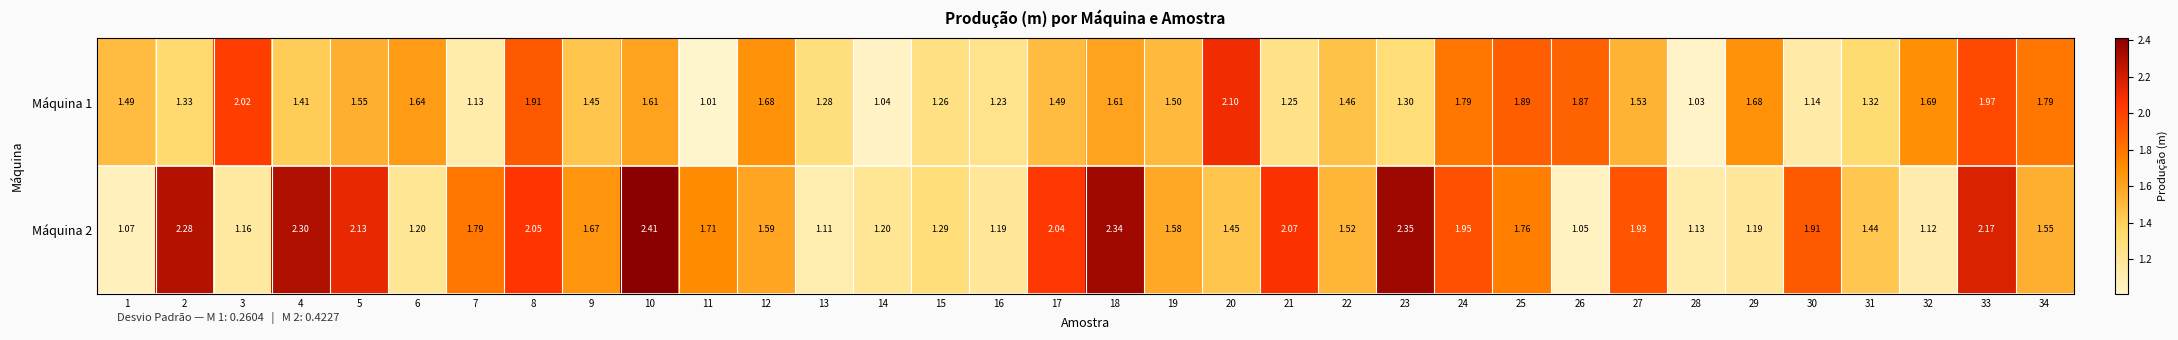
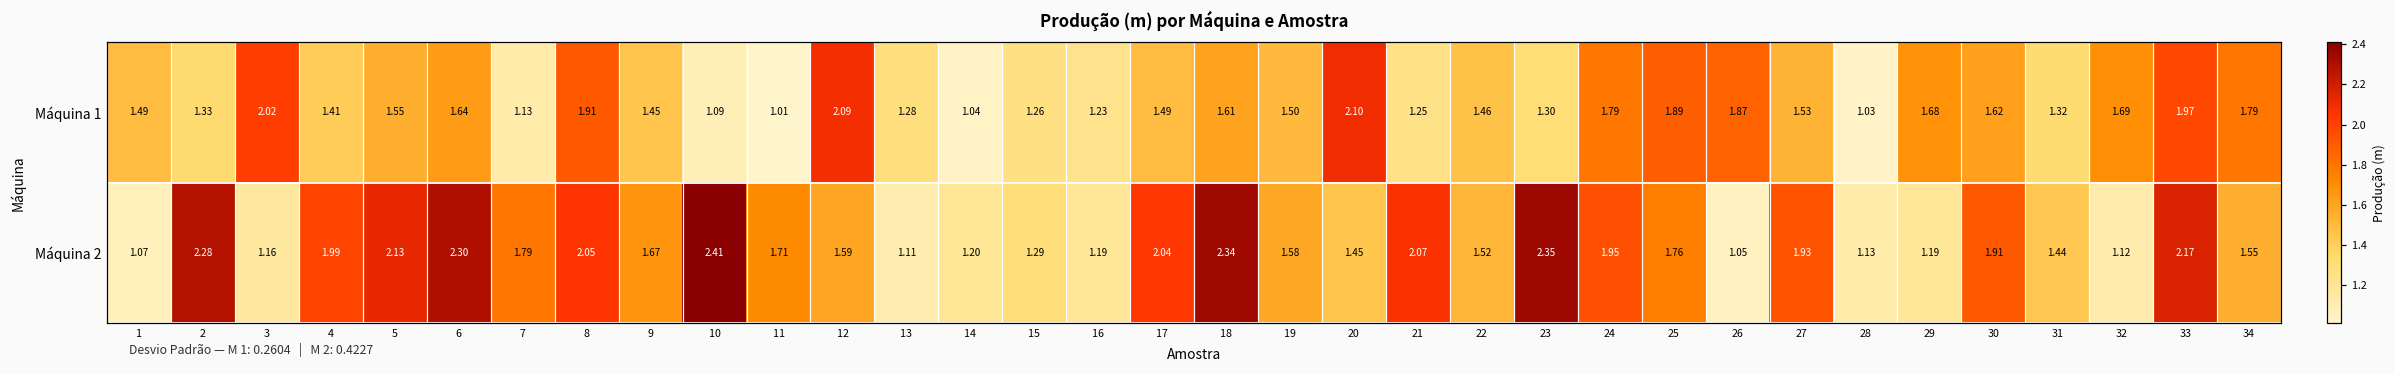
Máquina 1, 10: 1.61 -> 1.09
Máquina 1, 12: 1.68 -> 2.09
Máquina 1, 30: 1.14 -> 1.62
Máquina 2, 4: 2.30 -> 1.99
Máquina 2, 6: 1.20 -> 2.30
